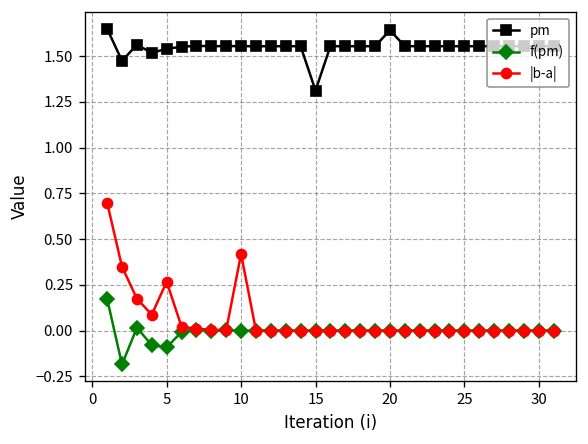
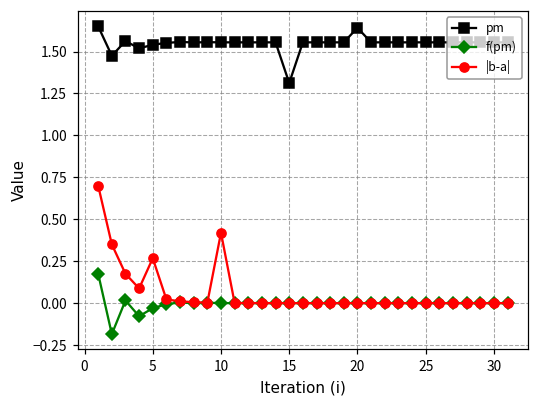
f(pm), 5: -0.09 -> -0.03
